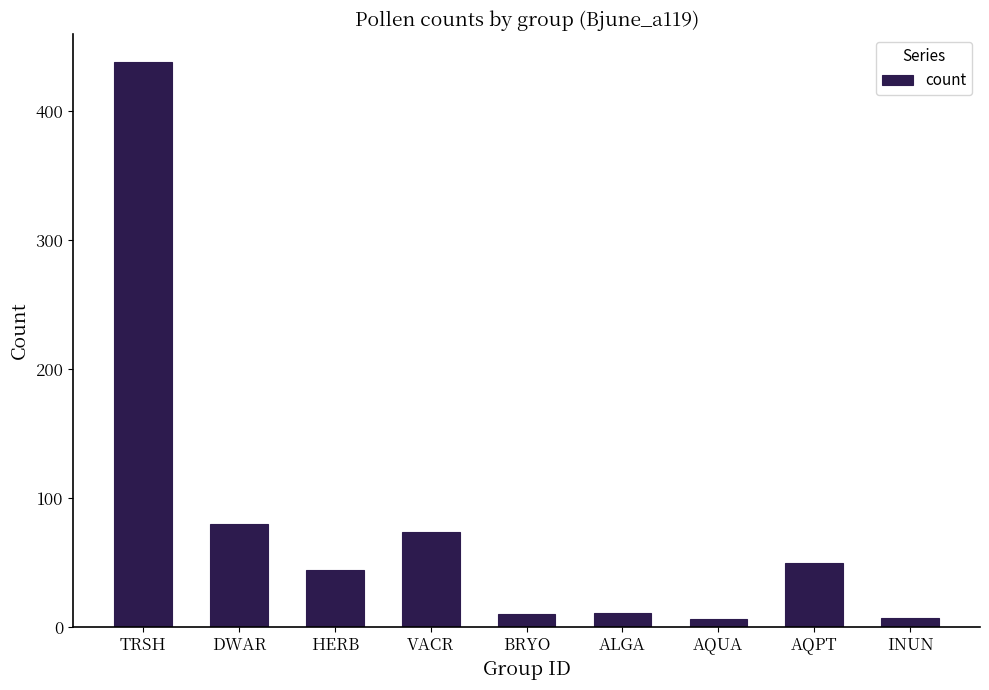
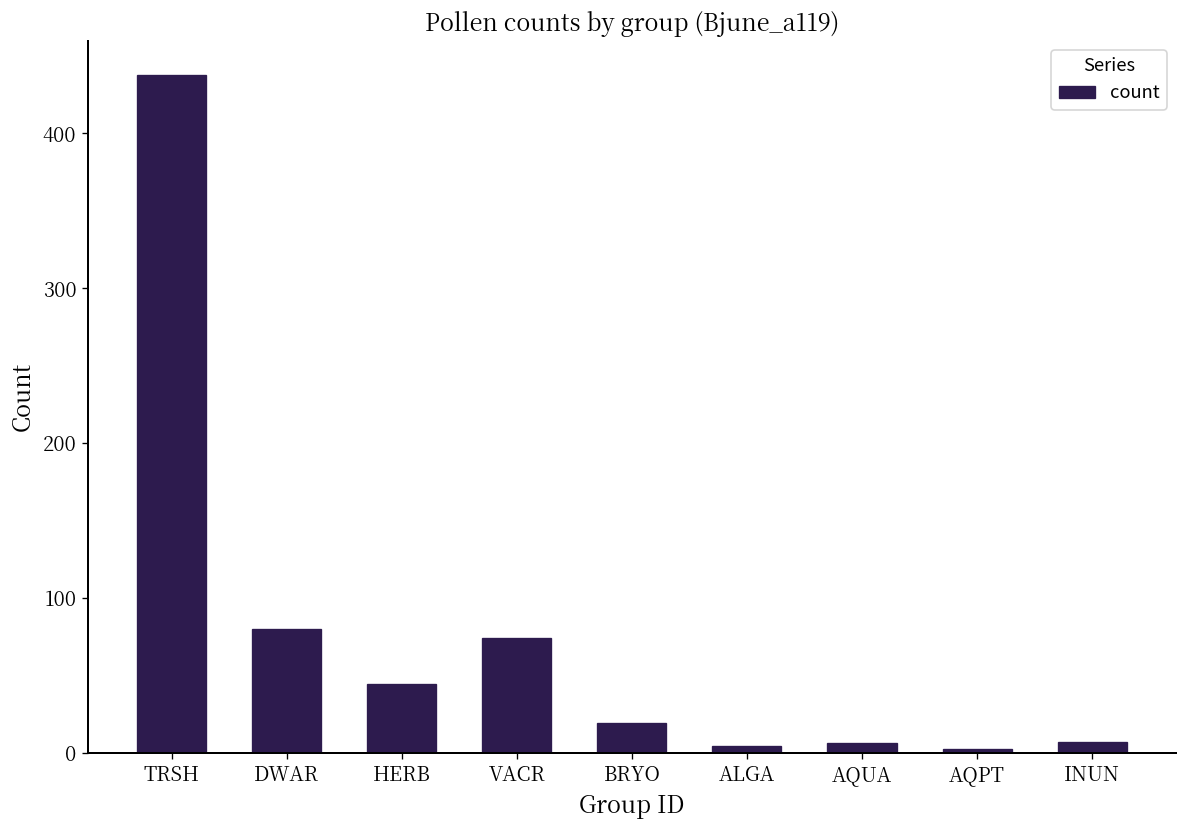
BRYO: 10 -> 19
ALGA: 11 -> 4
AQPT: 50 -> 2
